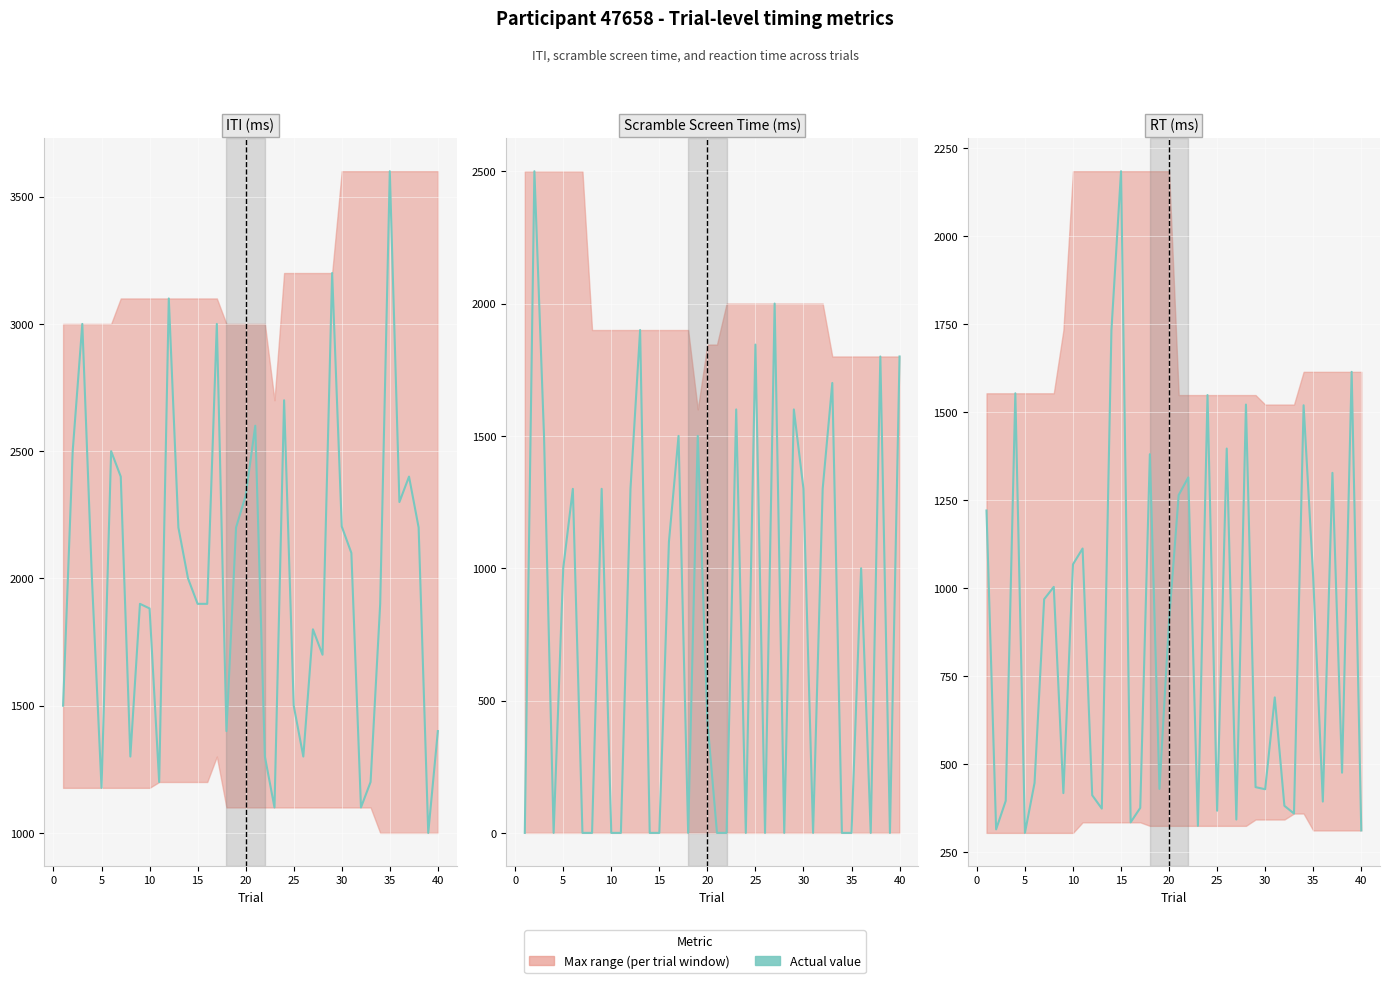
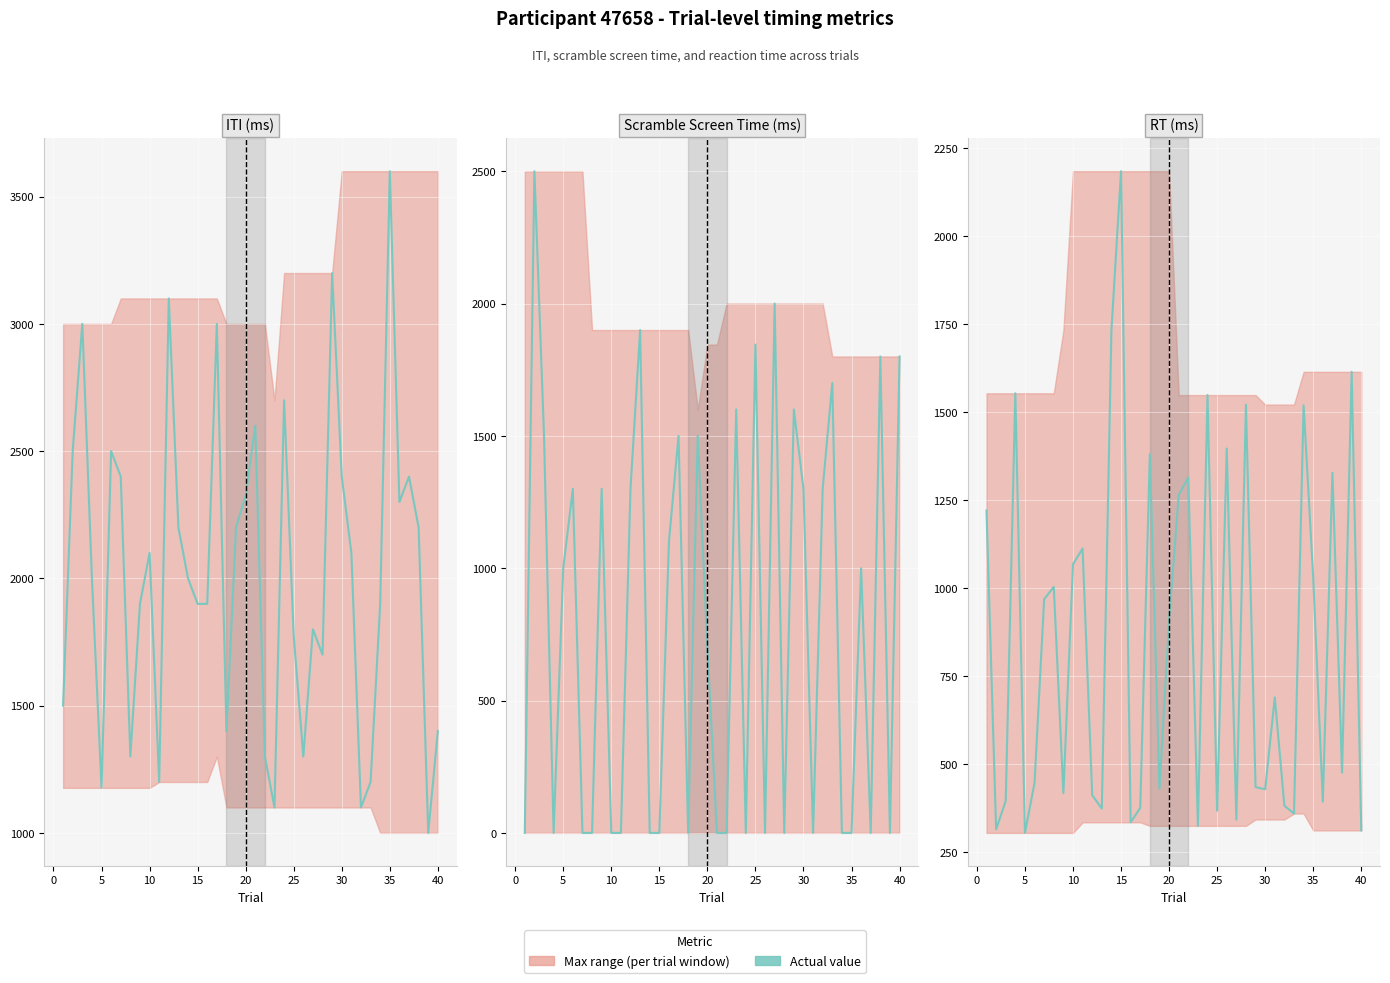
ITI (ms), Actual value, 10: 1880 -> 2100
ITI (ms), Actual value, 25: 1500 -> 1770
ITI (ms), Actual value, 30: 2200 -> 2400
Scramble Screen Time (ms), Actual value, 20: 420 -> 700
